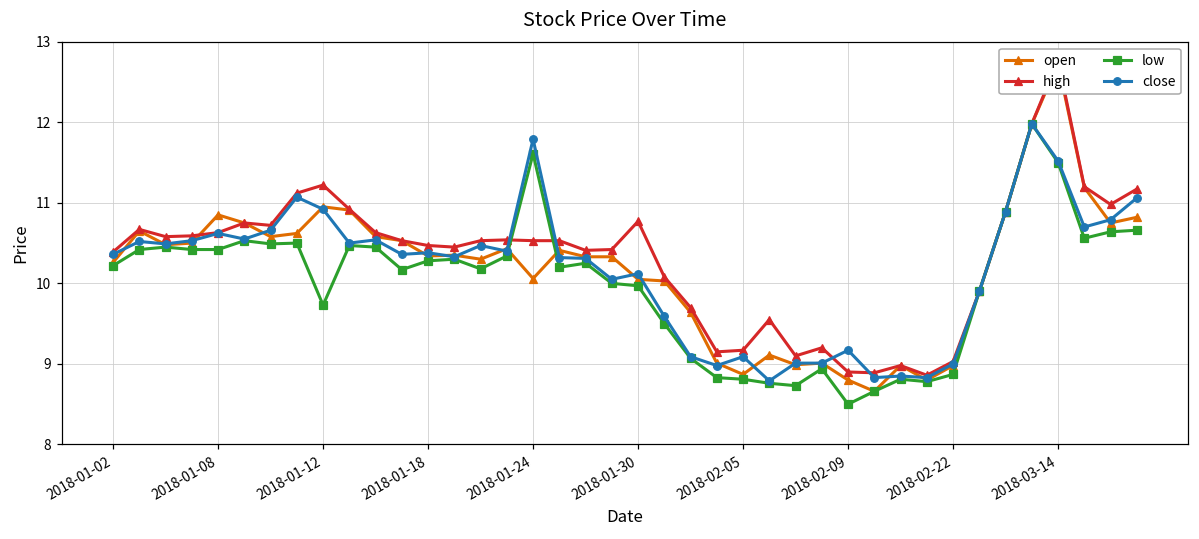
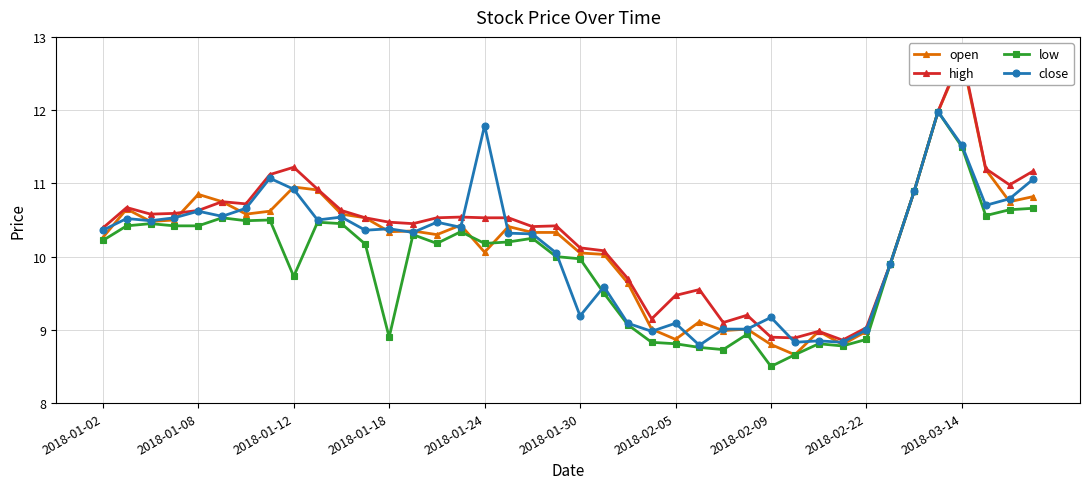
low, 2018-01-18: 10.3 -> 8.9
low, 2018-01-24: 11.6 -> 10.2
high, 2018-01-30: 10.8 -> 10.1
close, 2018-01-30: 10.1 -> 9.2
high, 2018-02-05: 9.2 -> 9.5
